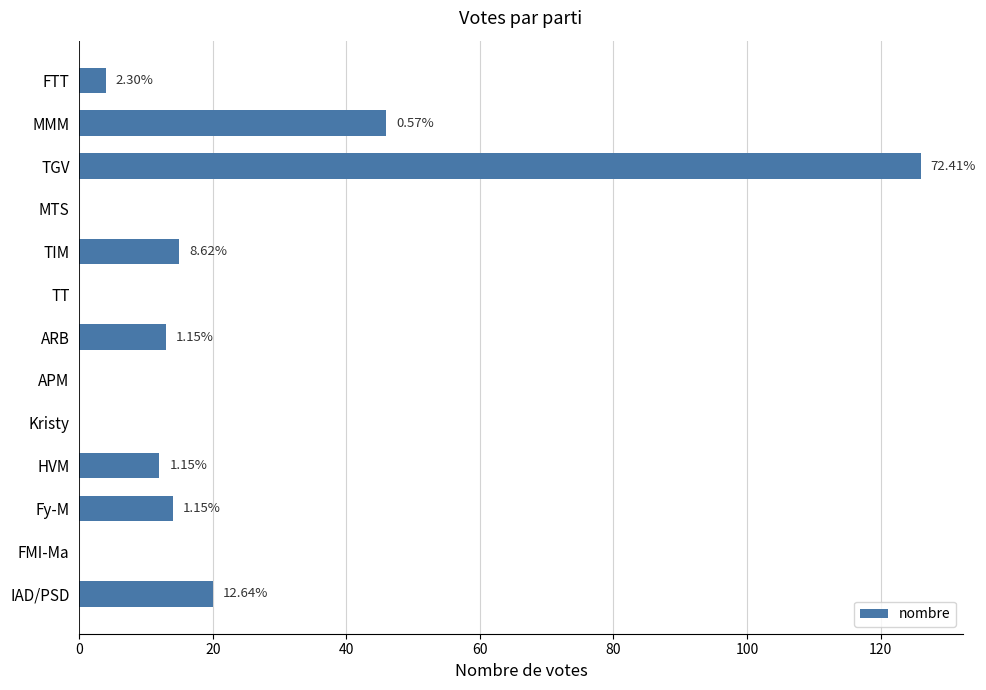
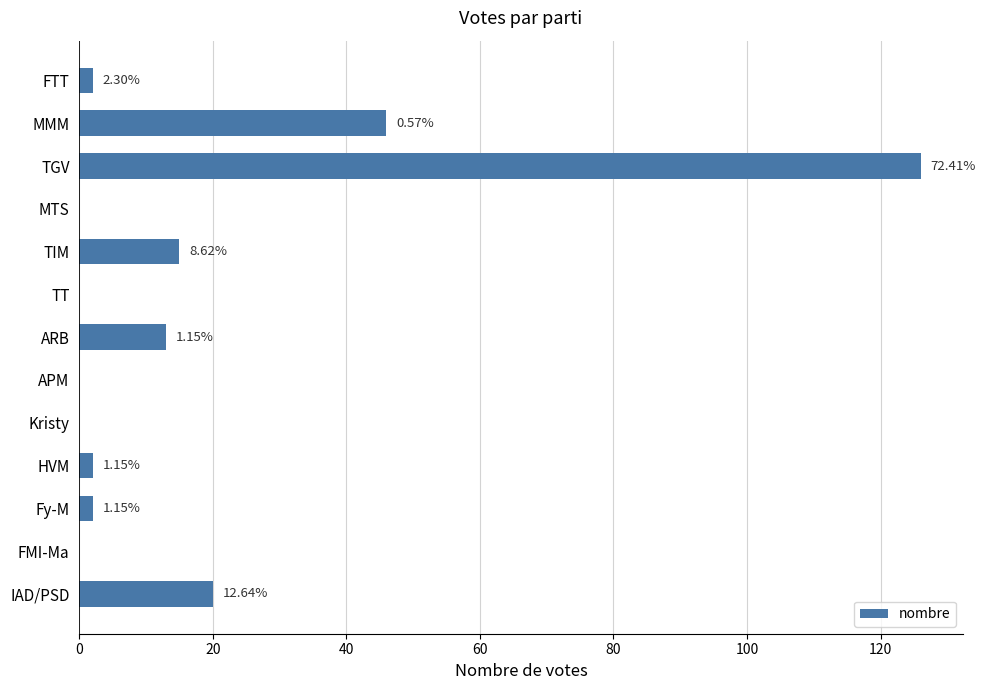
FTT: 4 -> 2
HVM: 12 -> 2
Fy-M: 14 -> 2
